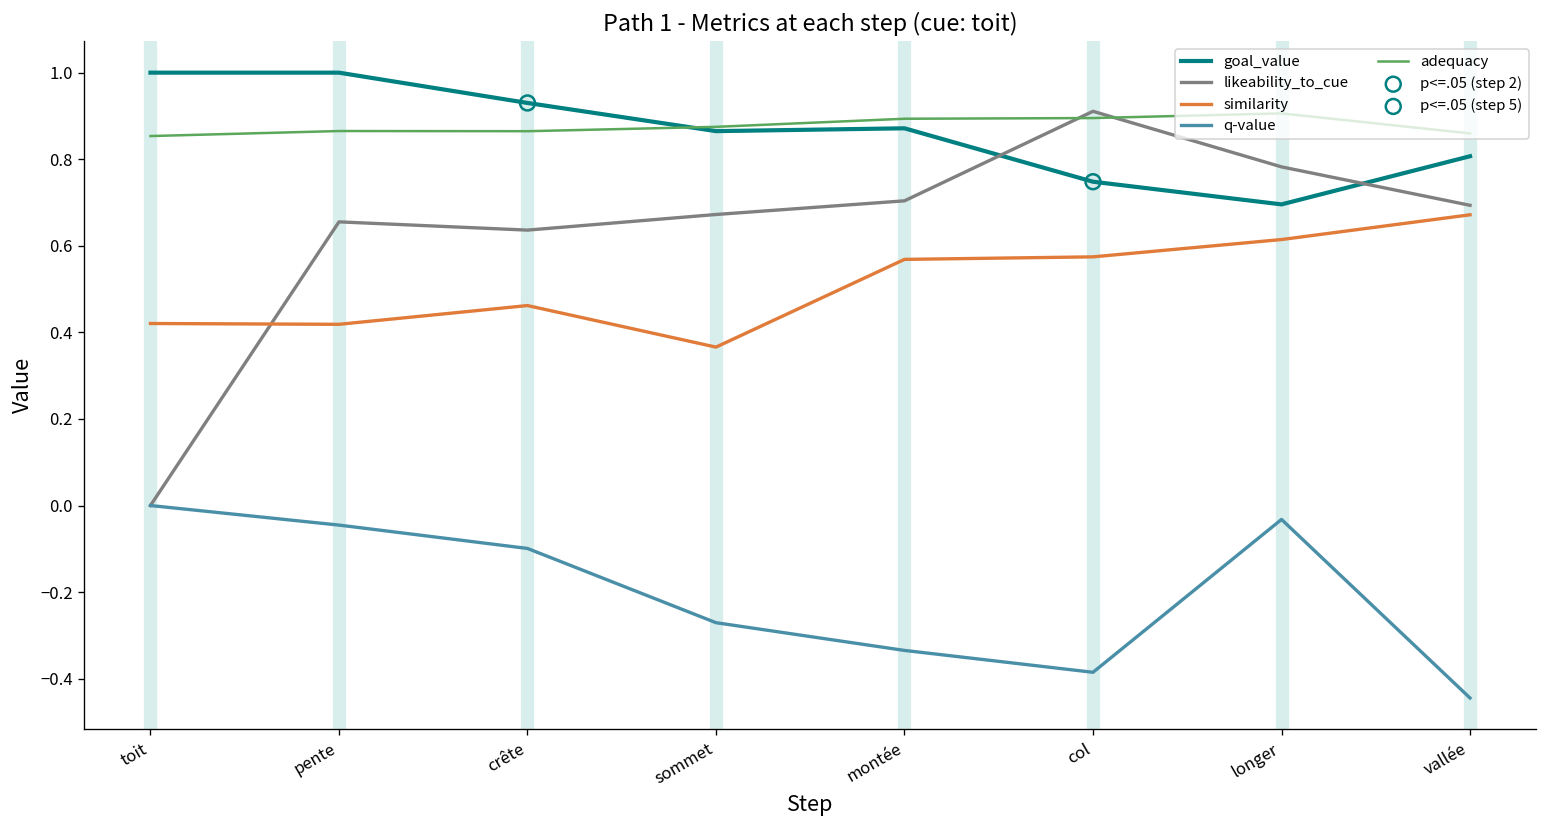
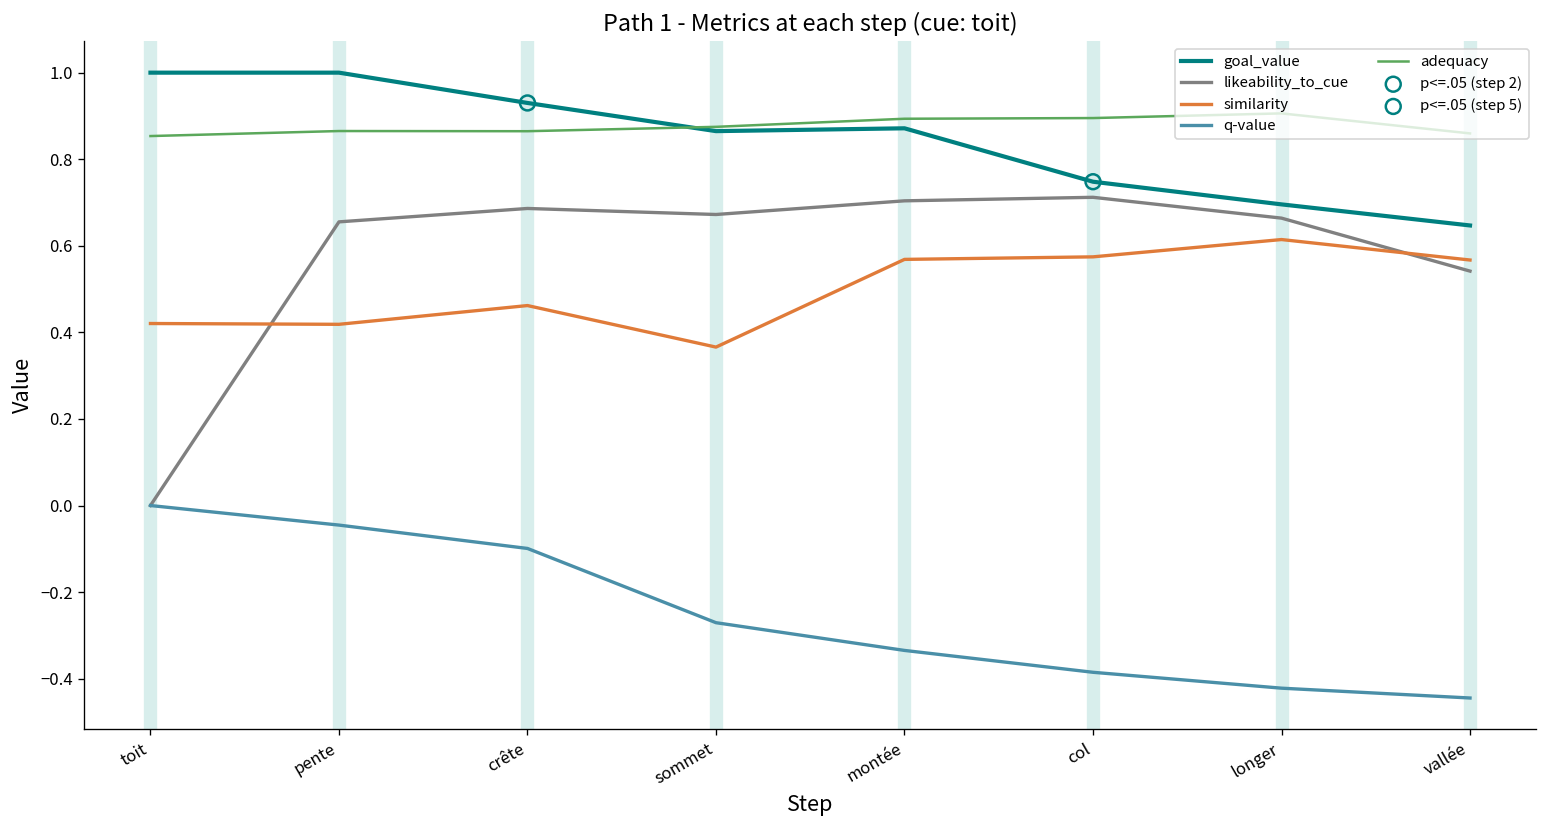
likeability_to_cue, crête: 0.64 -> 0.69
likeability_to_cue, col: 0.91 -> 0.71
likeability_to_cue, longer: 0.78 -> 0.66
q-value, longer: -0.03 -> -0.42
goal_value, vallée: 0.81 -> 0.65
likeability_to_cue, vallée: 0.69 -> 0.54
similarity, vallée: 0.67 -> 0.57
